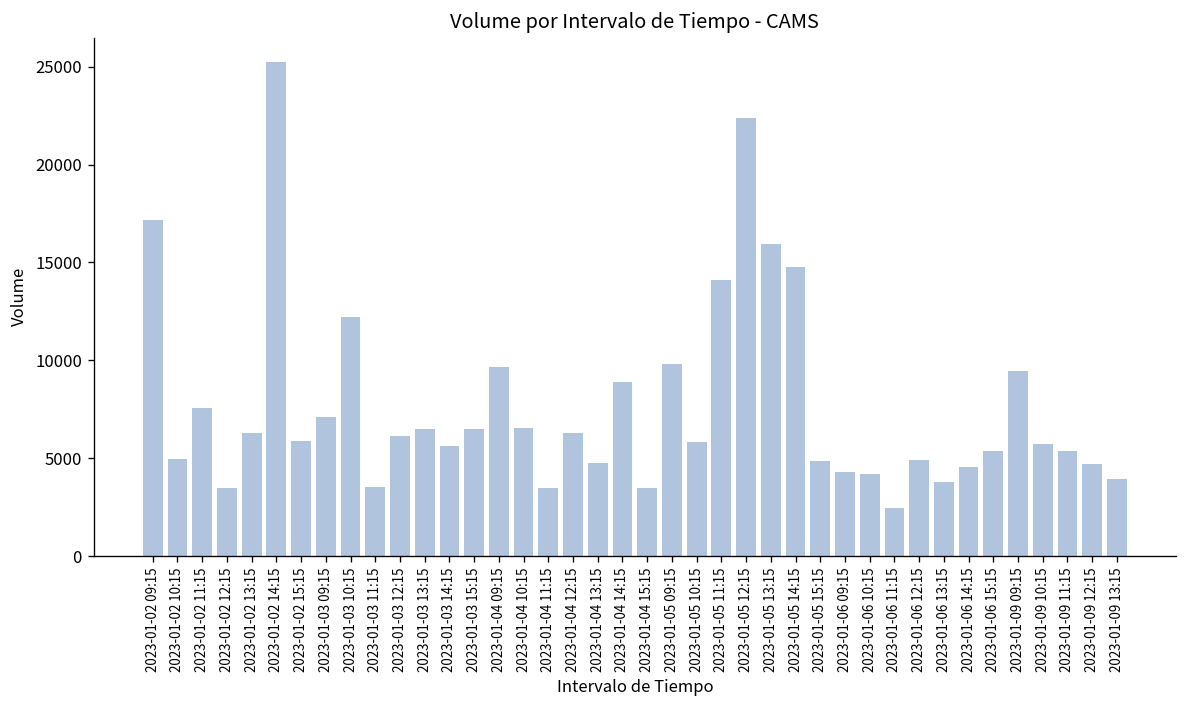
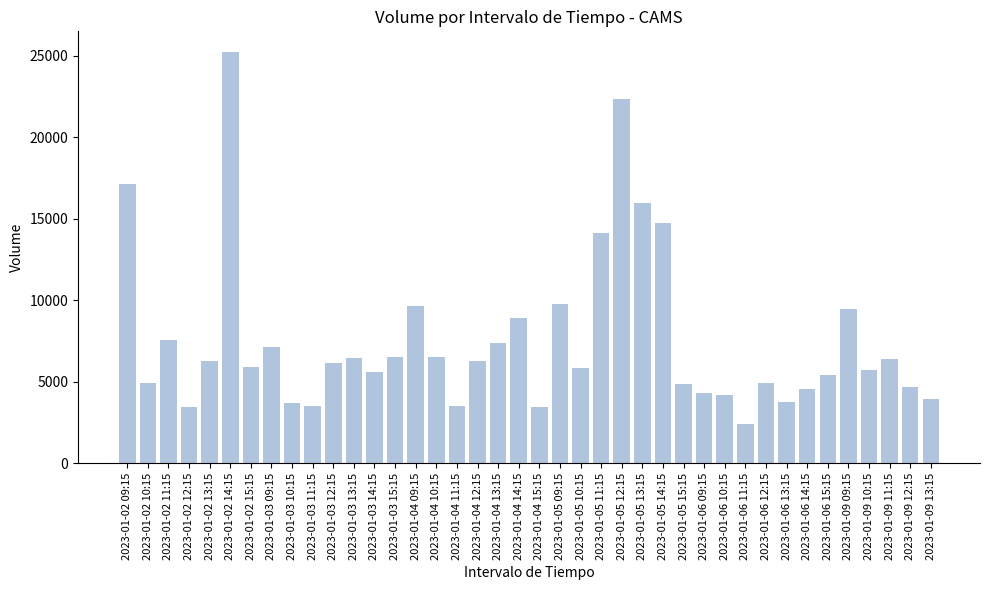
2023-01-03 10:15: 12200 -> 3700
2023-01-04 13:15: 4700 -> 7400
2023-01-09 11:15: 5400 -> 6400
